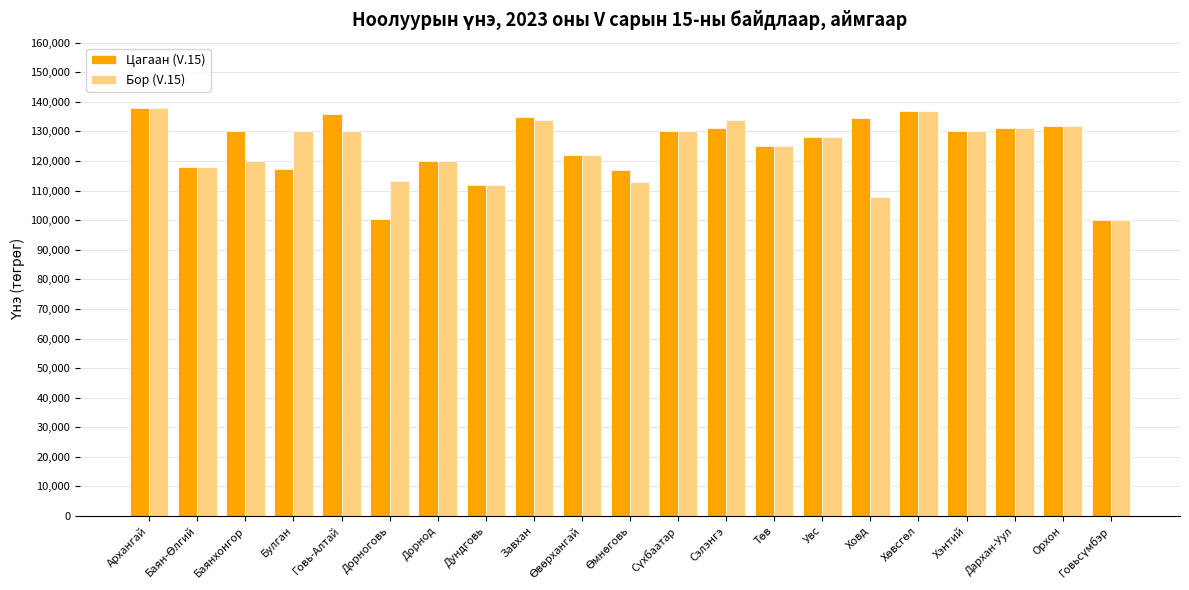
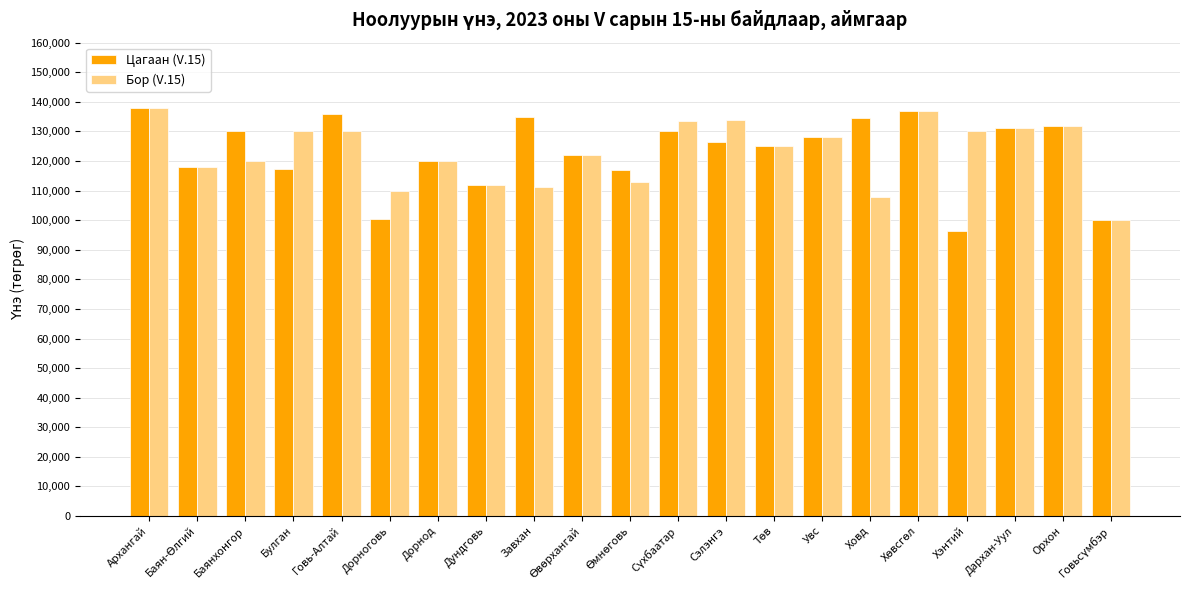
Бор (V.15), Дорноговь: 113,000 -> 110,000
Бор (V.15), Завхан: 134,000 -> 111,000
Бор (V.15), Сүхбаатар: 130,000 -> 134,000
Цагаан (V.15), Сэлэнгэ: 131,000 -> 127,000
Цагаан (V.15), Хэнтий: 130,000 -> 96,000
